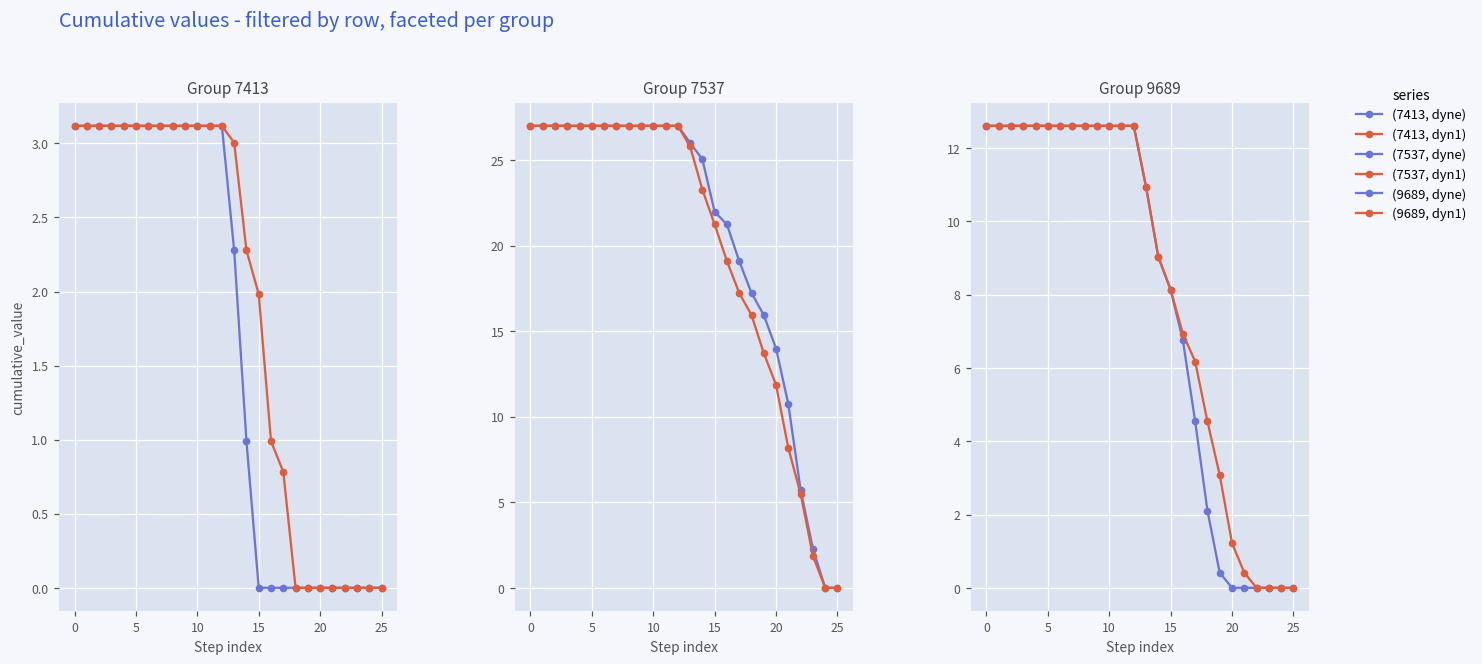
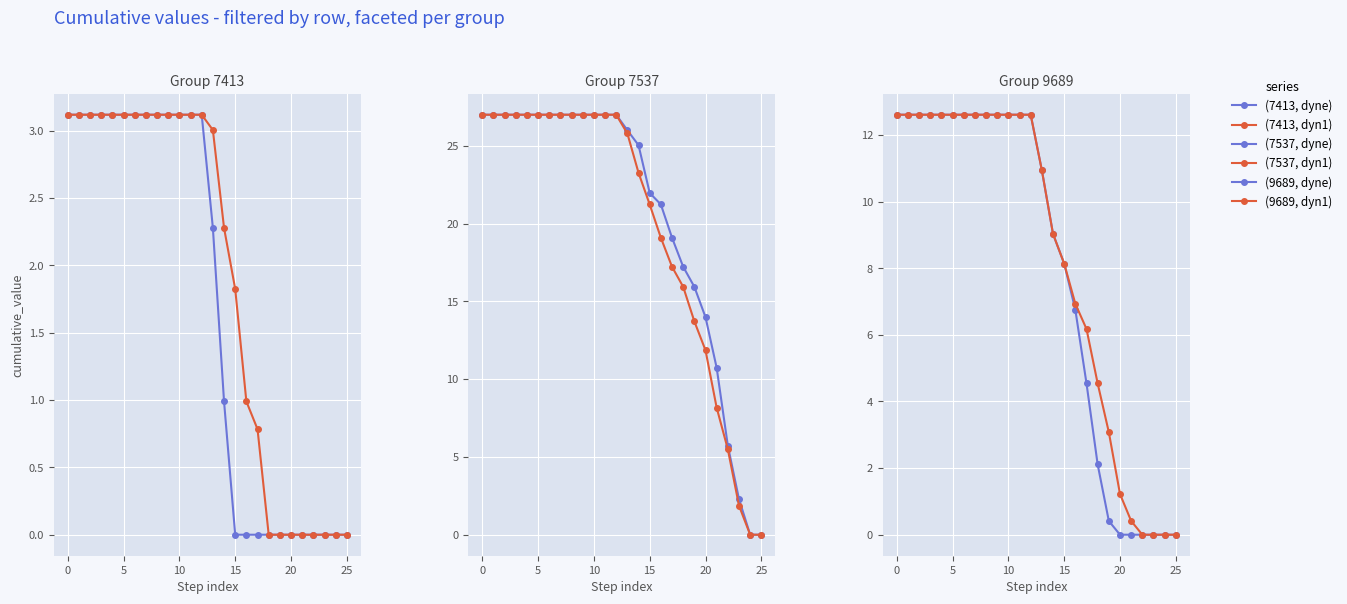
Group 7413, (7413, dyn1), 15: 1.98 -> 1.82
